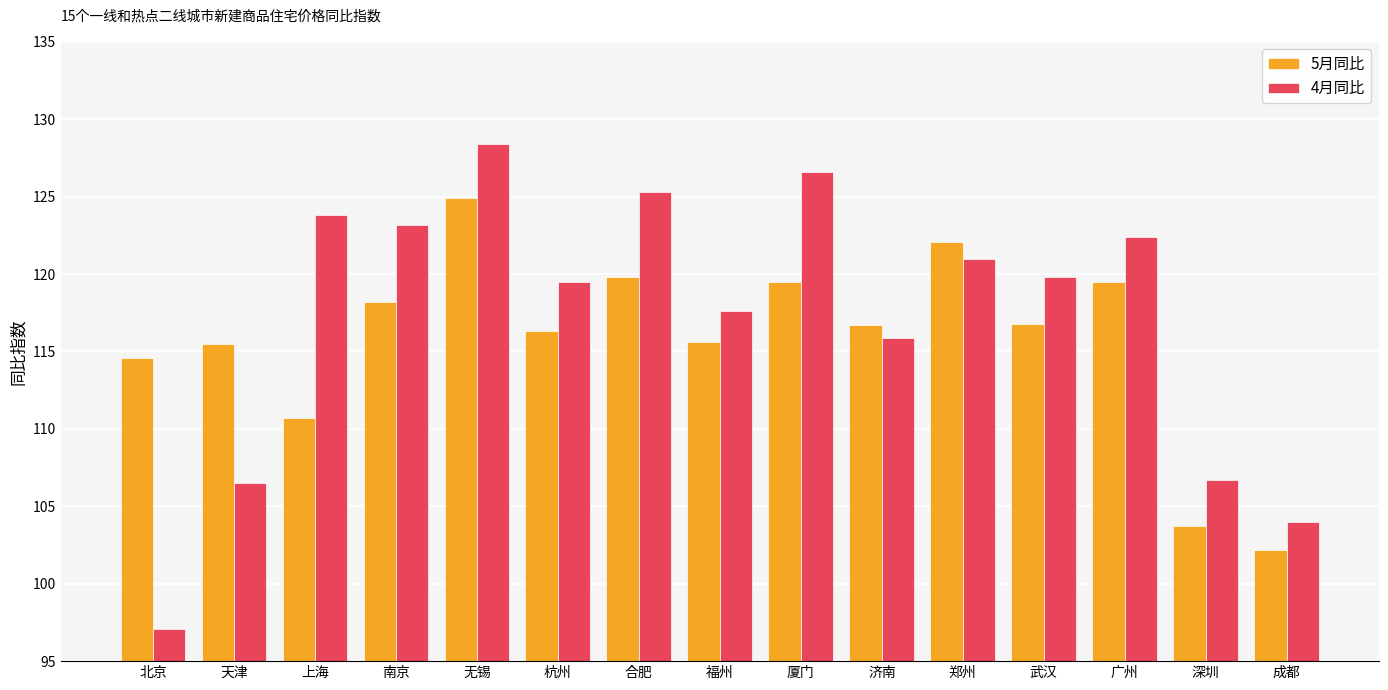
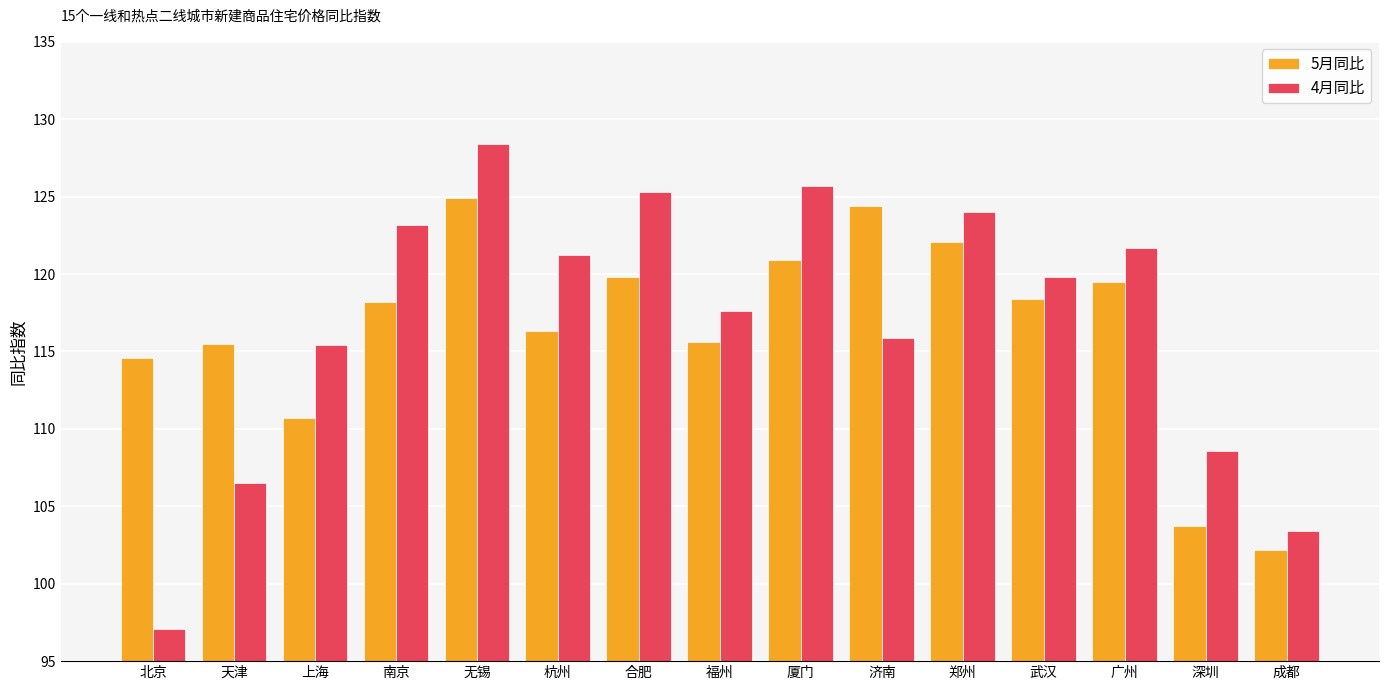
4月同比, 上海: 123.8 -> 115.4
4月同比, 杭州: 119.5 -> 121.2
5月同比, 厦门: 119.5 -> 120.9
4月同比, 厦门: 126.6 -> 125.7
5月同比, 济南: 116.7 -> 124.4
4月同比, 郑州: 121 -> 124
5月同比, 武汉: 116.8 -> 118.4
4月同比, 广州: 122.4 -> 121.7
4月同比, 深圳: 106.7 -> 108.6
4月同比, 成都: 104.0 -> 103.4
